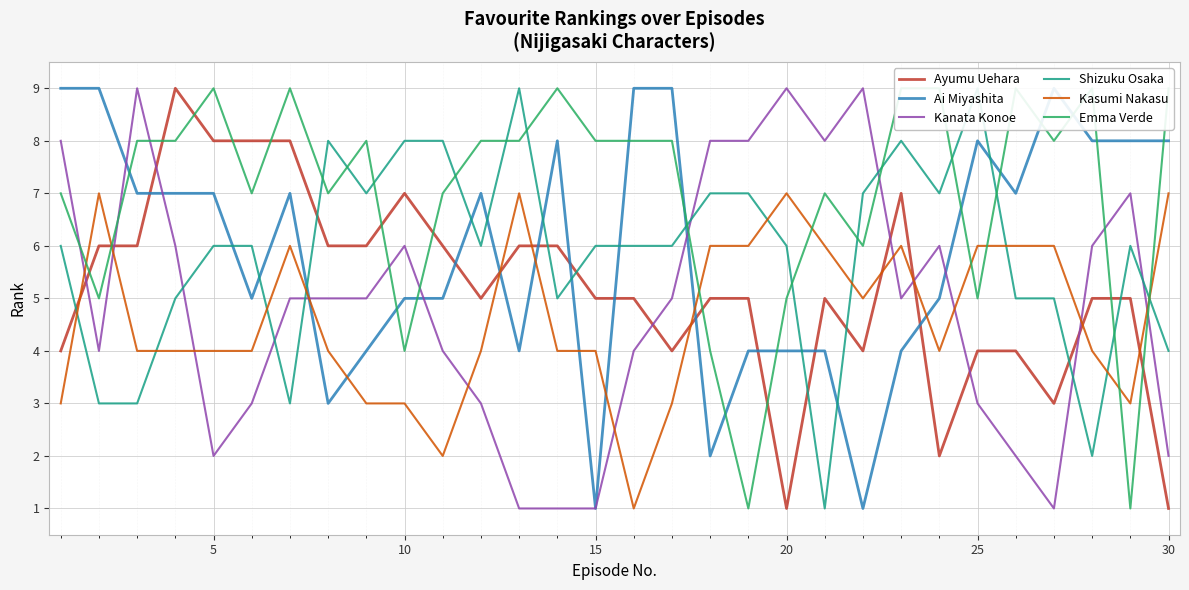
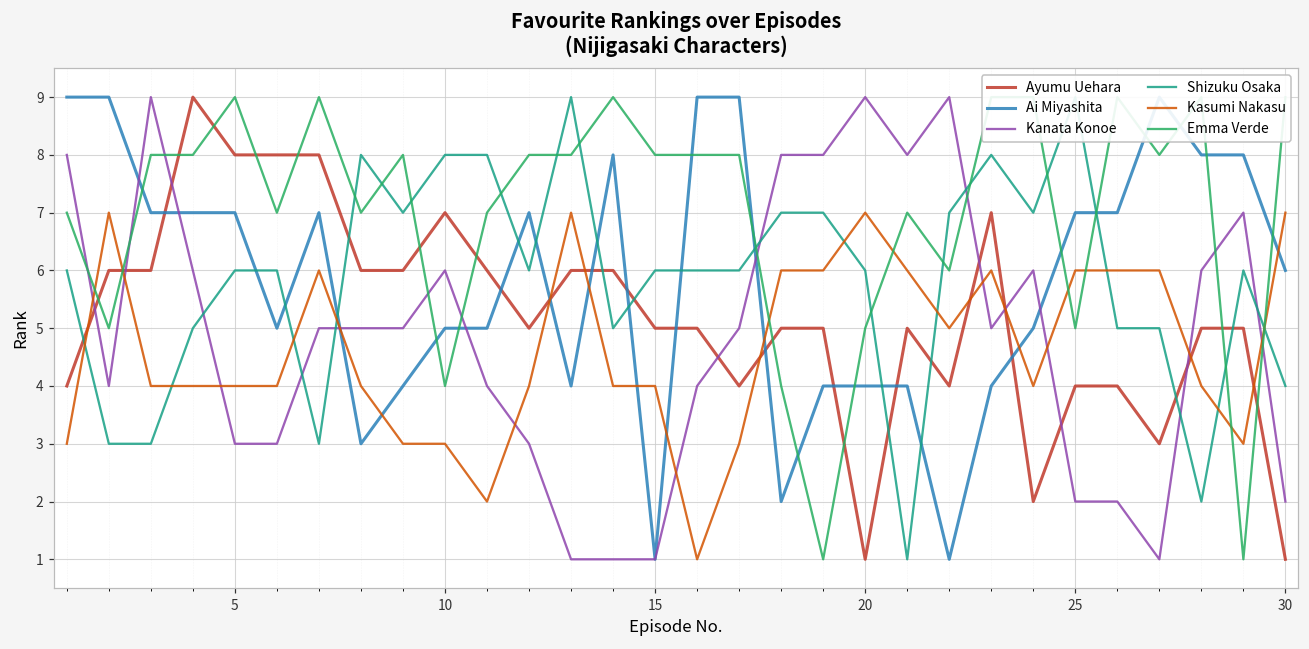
Kanata Konoe, 5: 2 -> 3
Ai Miyashita, 25: 8 -> 7
Kanata Konoe, 25: 3 -> 2
Ai Miyashita, 30: 8 -> 6
